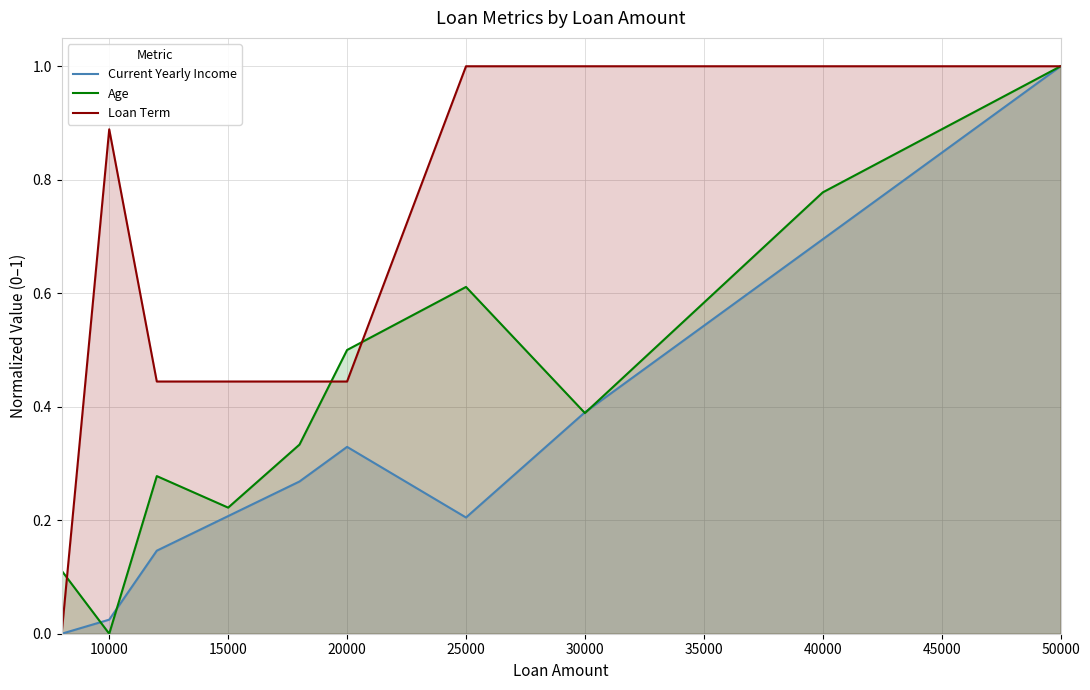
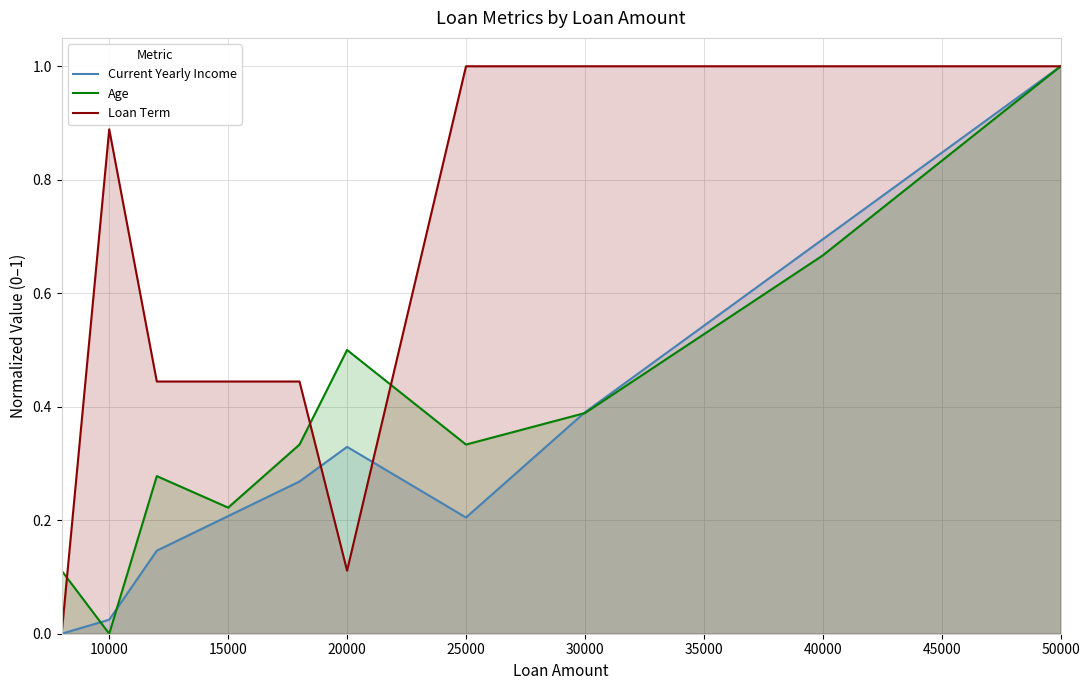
Loan Term, 20000: 0.44 -> 0.11
Age, 25000: 0.61 -> 0.33
Age, 40000: 0.78 -> 0.67
